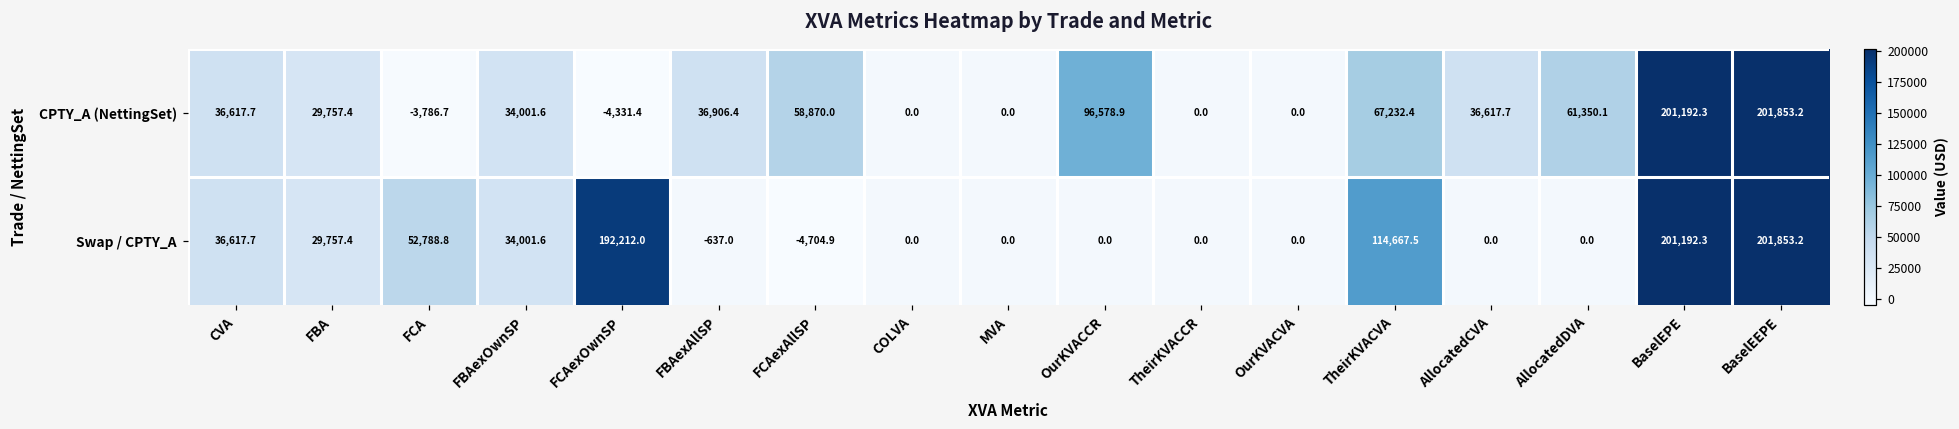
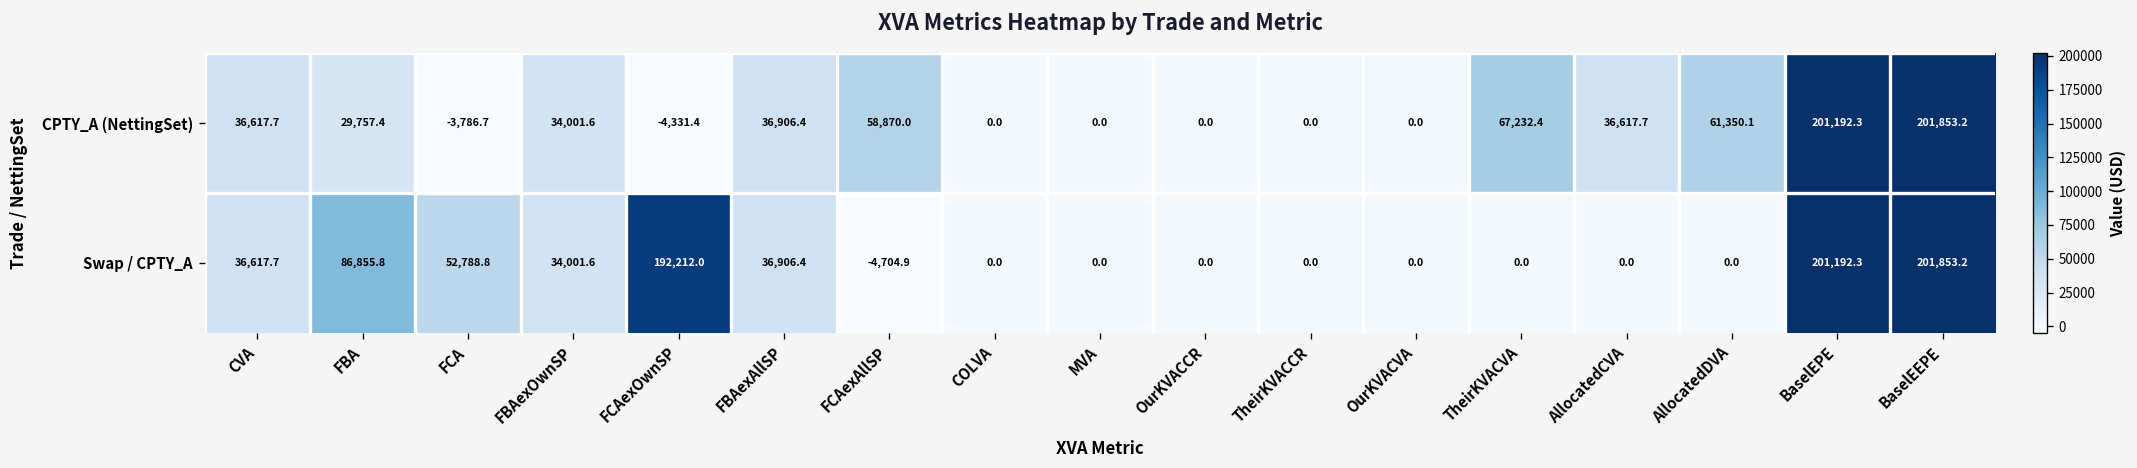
CPTY_A (NettingSet), OurKVACCR: 96,578.9 -> 0.0
Swap / CPTY_A, FBA: 29,757.4 -> 86,855.8
Swap / CPTY_A, FBAexAllSP: -637.0 -> 36,906.4
Swap / CPTY_A, TheirKVACVA: 114,667.5 -> 0.0
